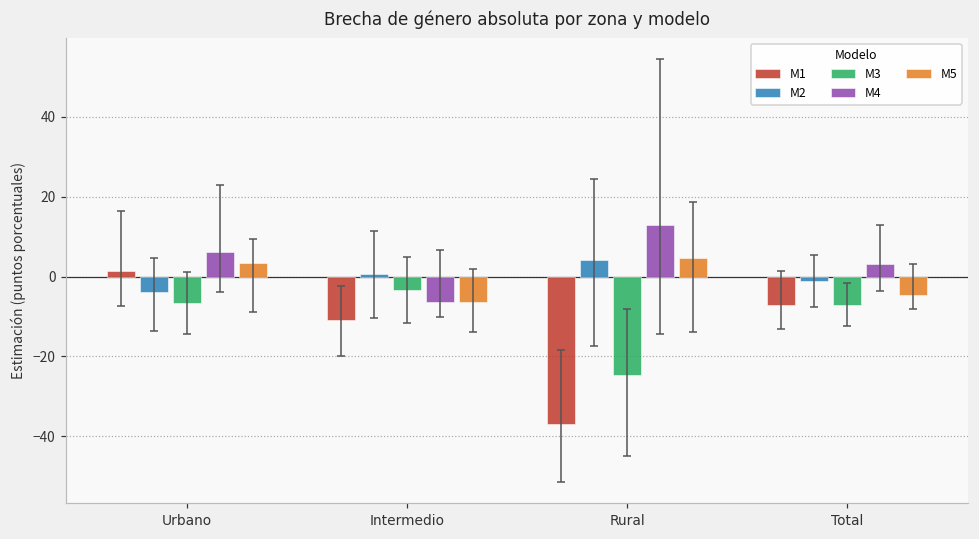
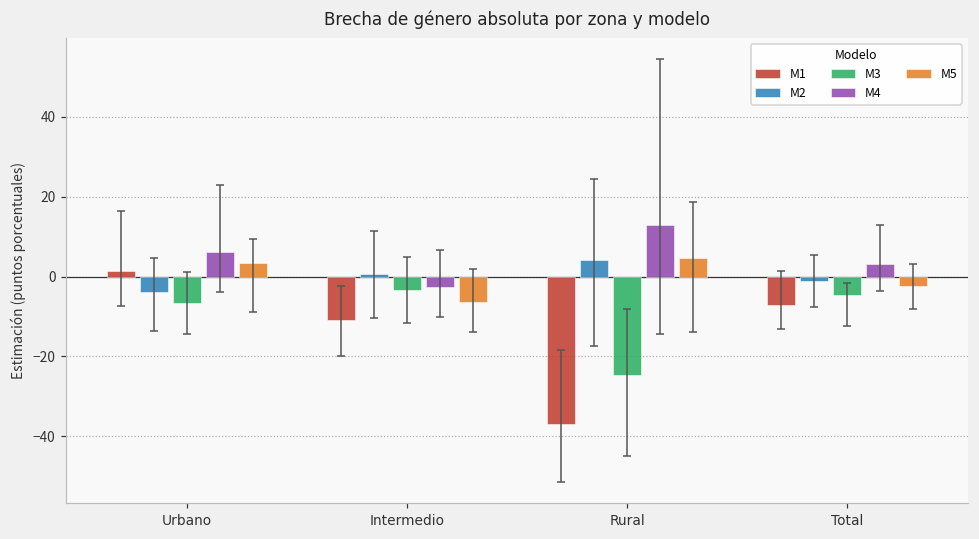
M4, Intermedio: -6 -> -2
M3, Total: -7 -> -5
M5, Total: -5 -> -2
